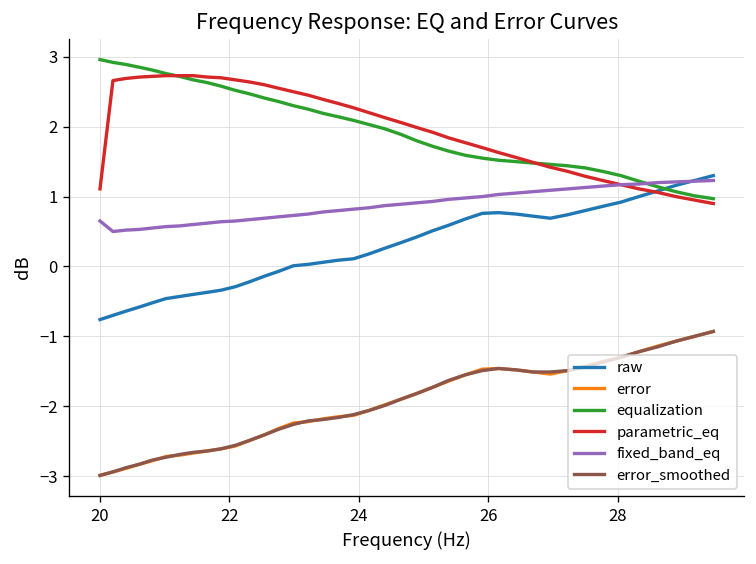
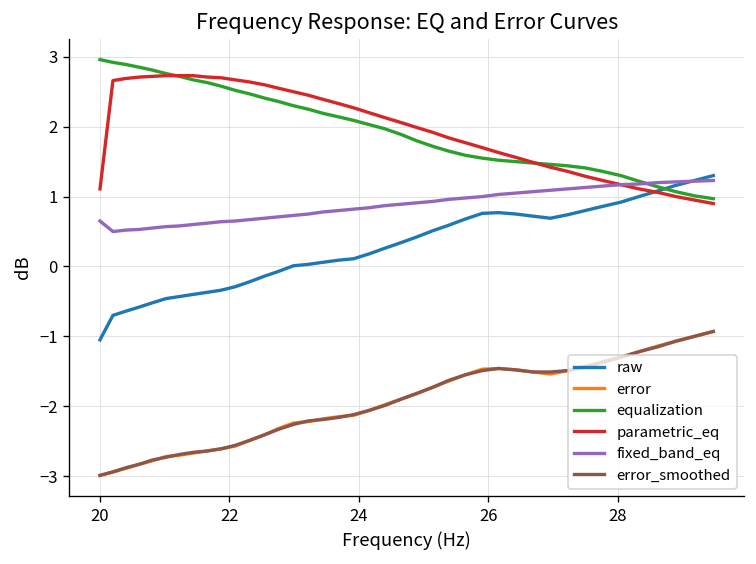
raw, 20: -0.8 -> -1.1
